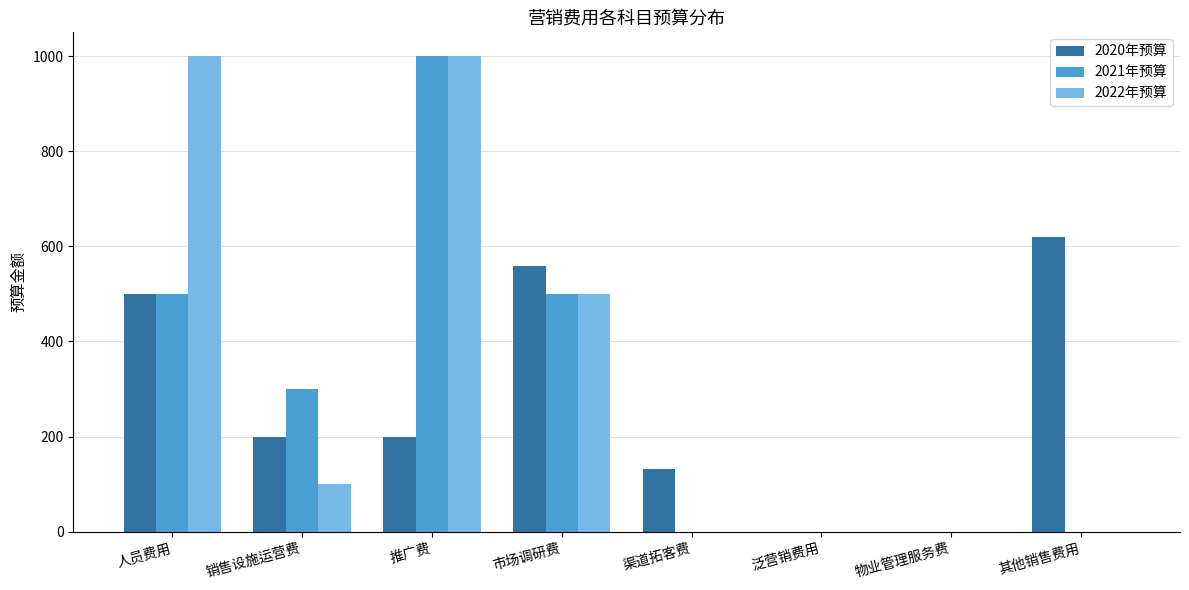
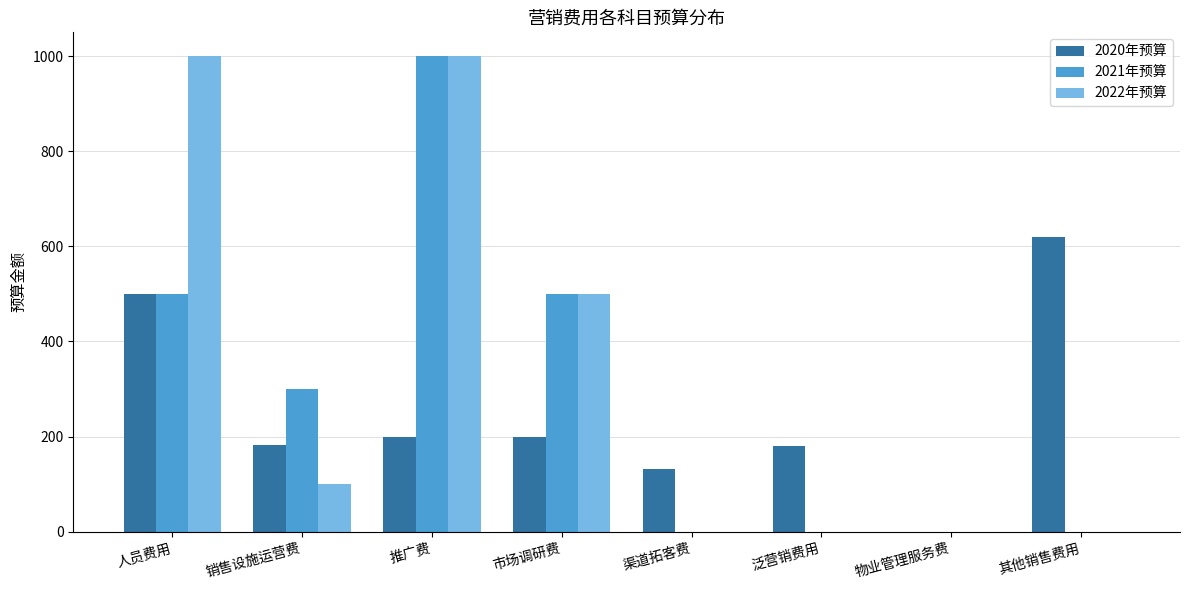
2020年预算, 销售设施运营费: 200 -> 180
2020年预算, 市场调研费: 560 -> 200
2020年预算, 泛营销费用: 0 -> 180
